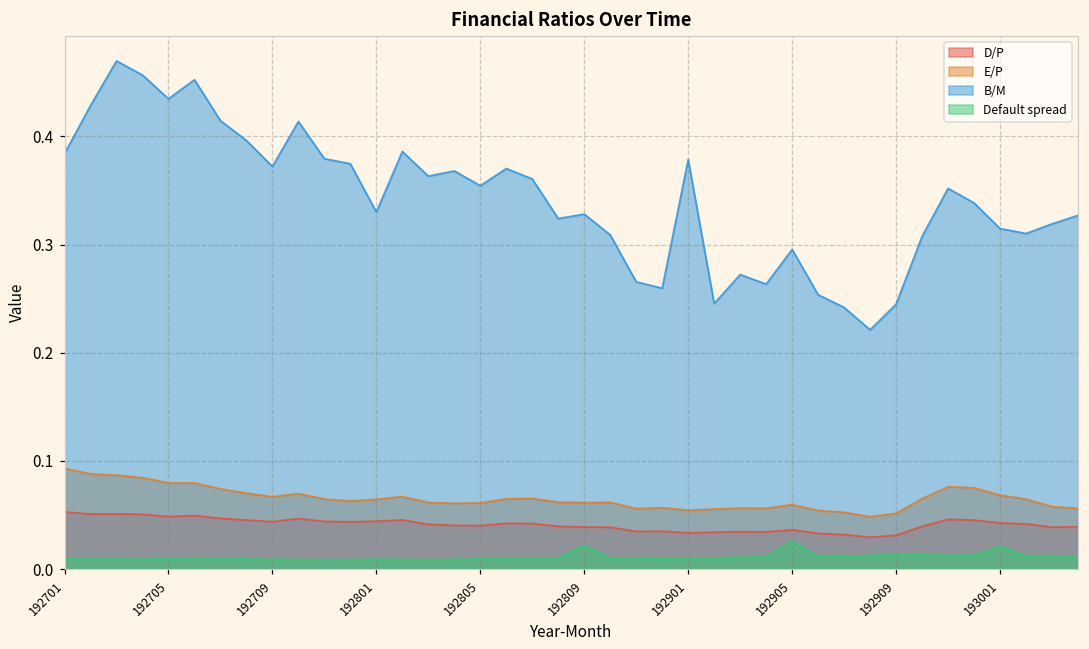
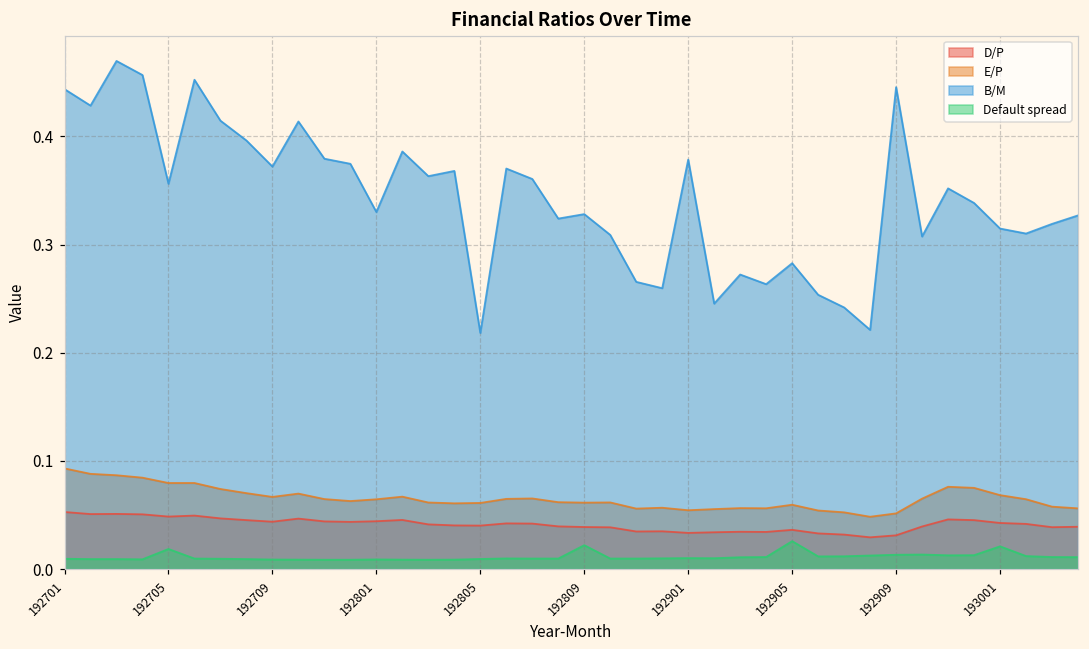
B/M, 192701: 0.38 -> 0.44
B/M, 192705: 0.43 -> 0.36
Default spread, 192705: 0.01 -> 0.02
B/M, 192805: 0.35 -> 0.22
B/M, 192905: 0.30 -> 0.28
B/M, 192909: 0.24 -> 0.45
